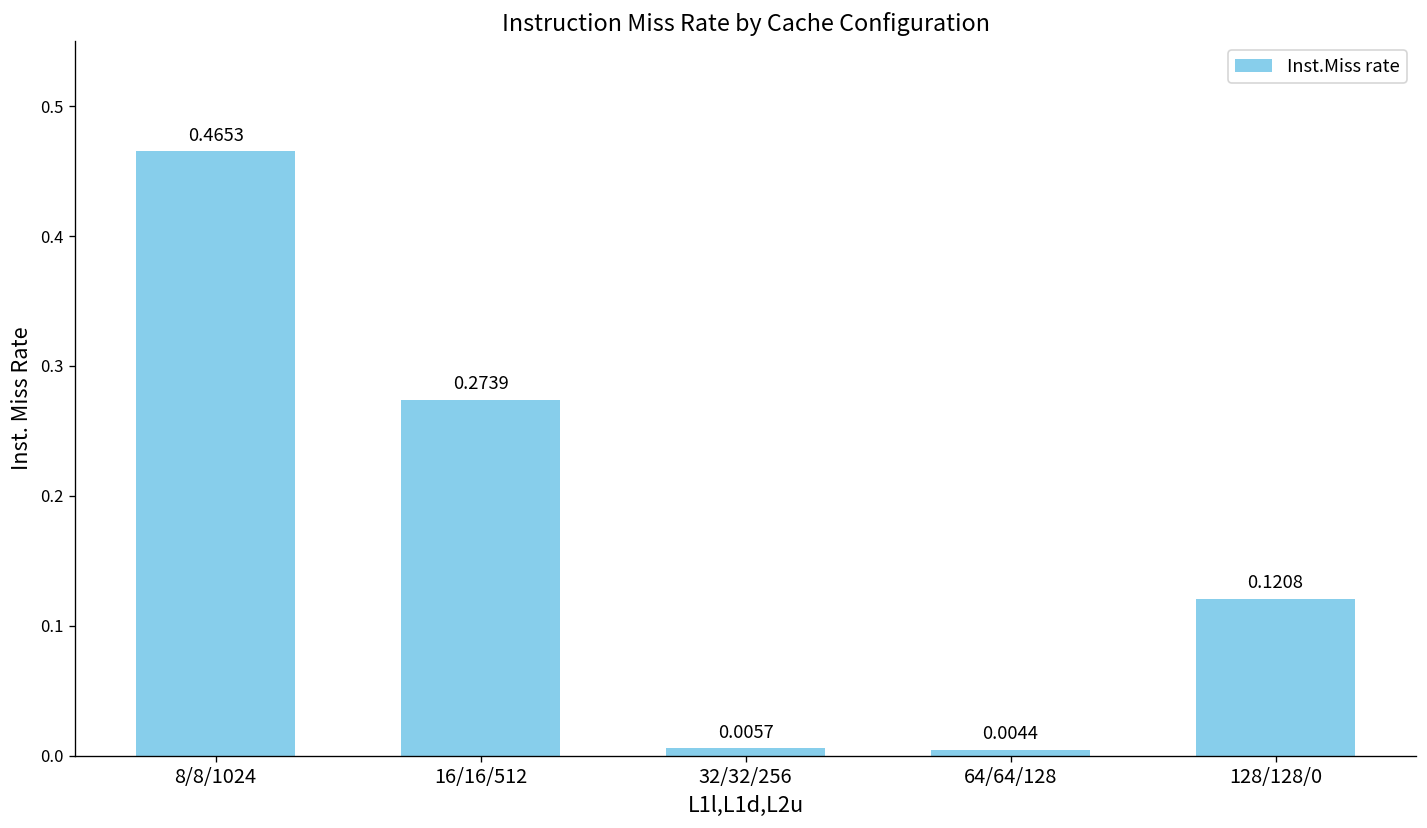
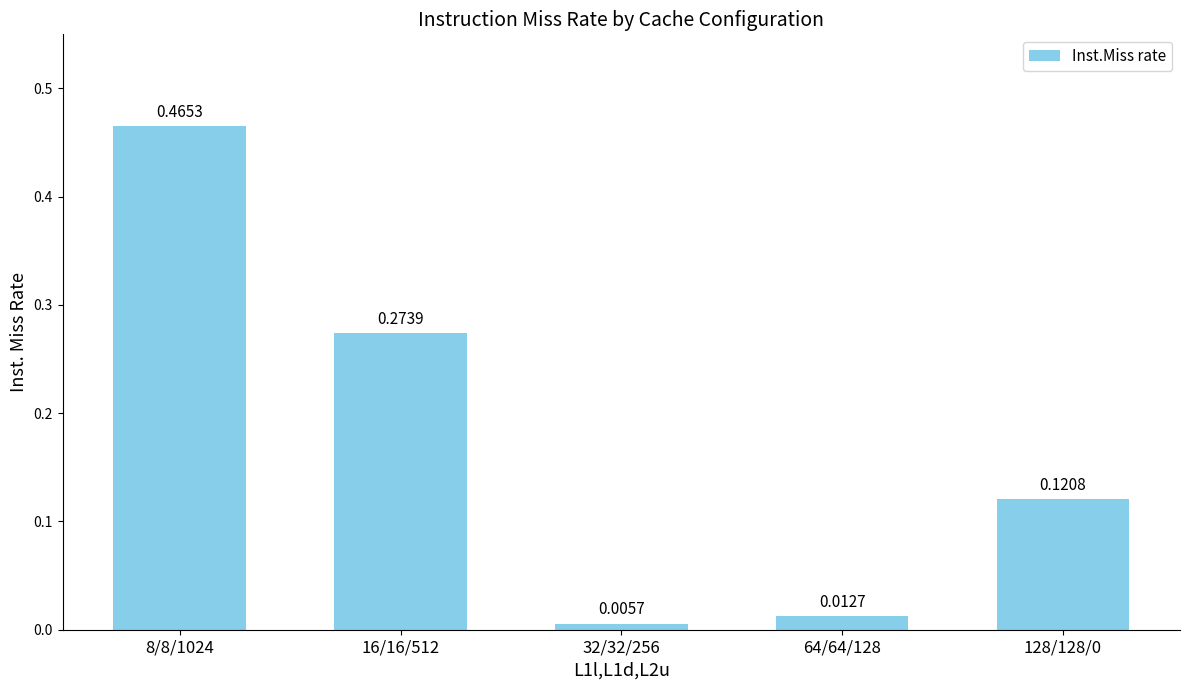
64/64/128: 0.0044 -> 0.0127
